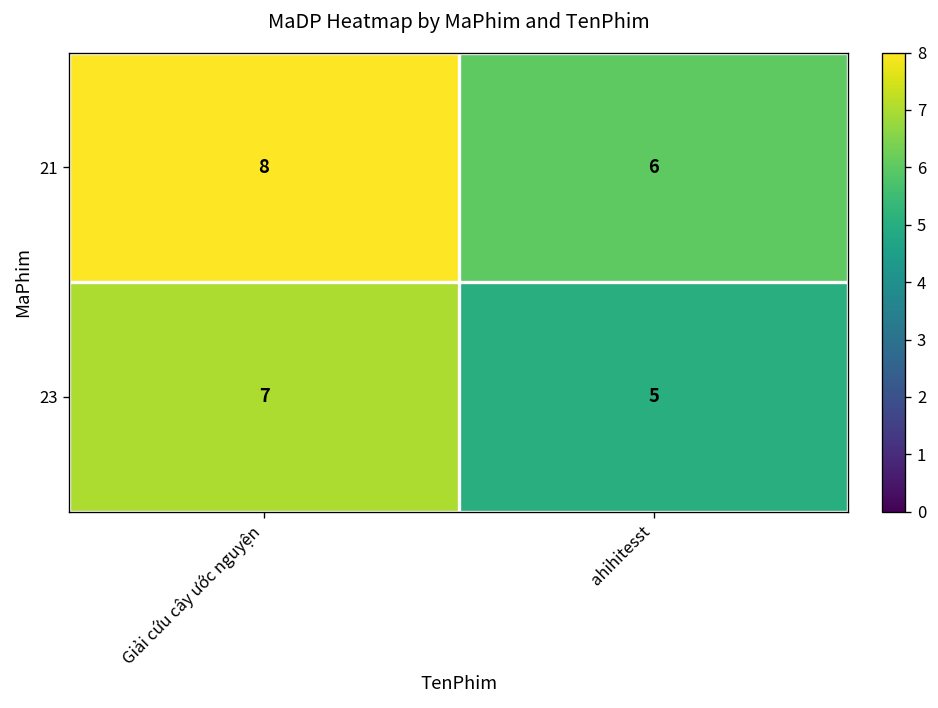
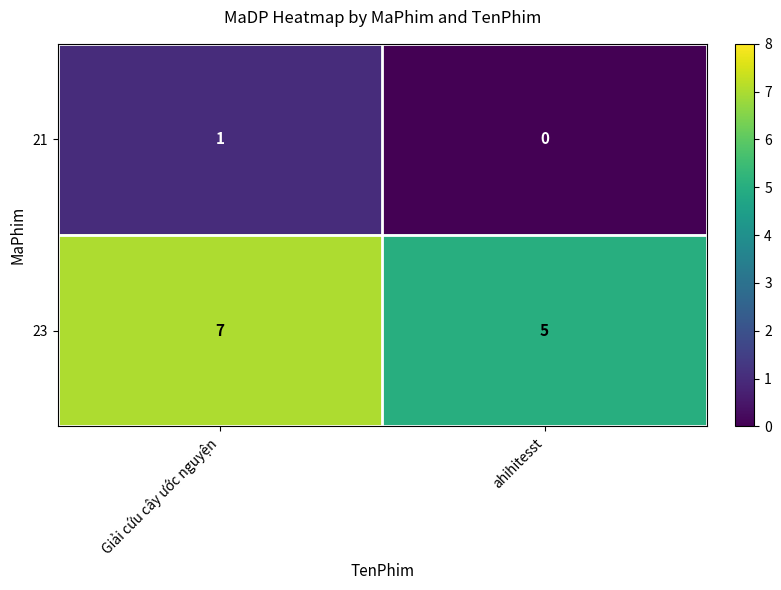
21, Giải cứu cây ước nguyện: 8 -> 1
21, ahihitesst: 6 -> 0
